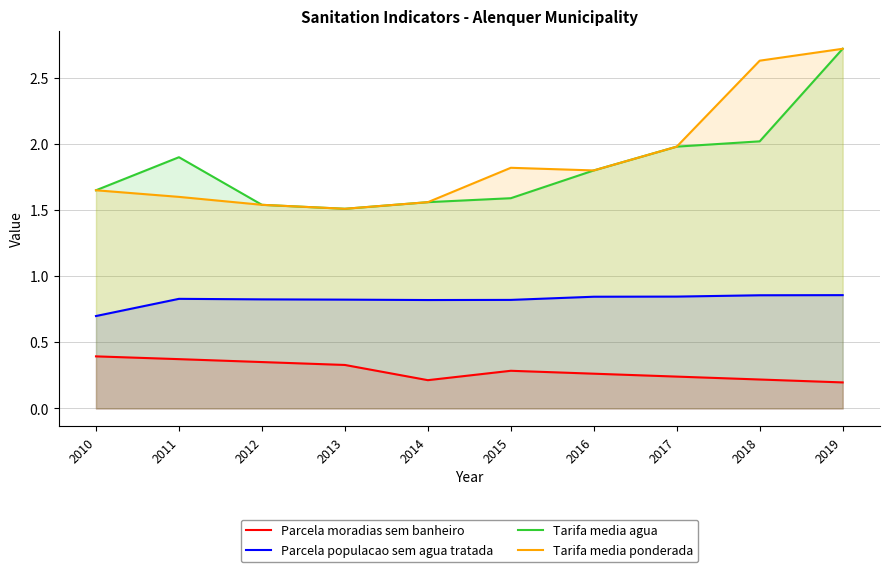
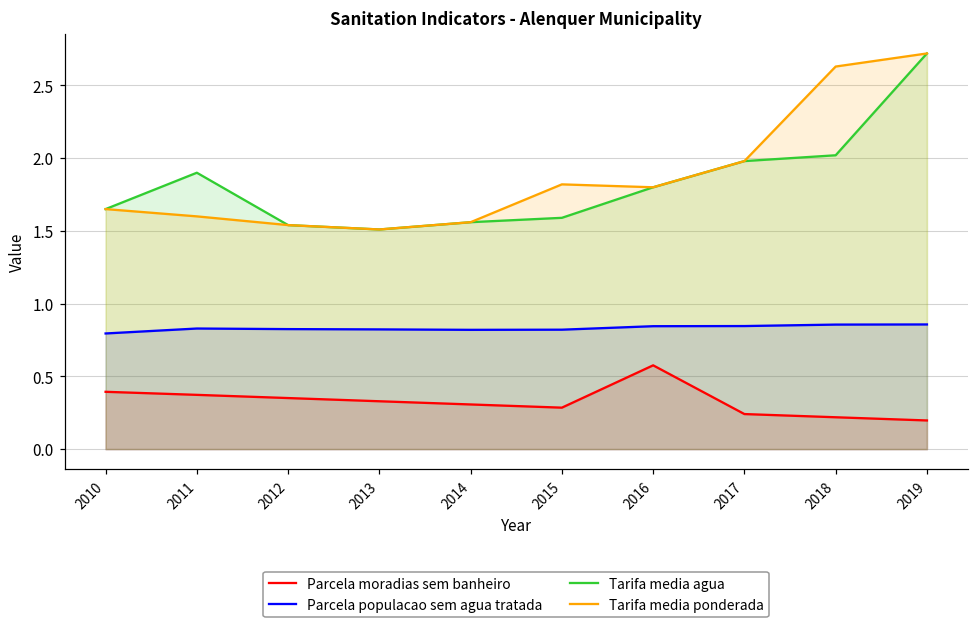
Parcela populacao sem agua tratada, 2010: 0.70 -> 0.80
Parcela moradias sem banheiro, 2014: 0.21 -> 0.31
Parcela moradias sem banheiro, 2016: 0.26 -> 0.58
